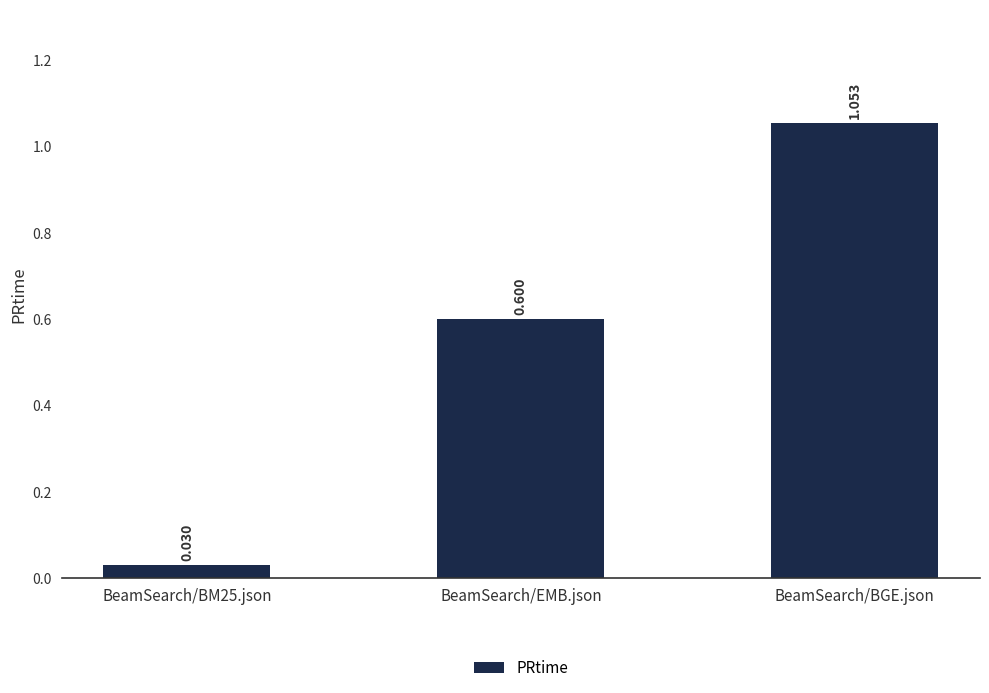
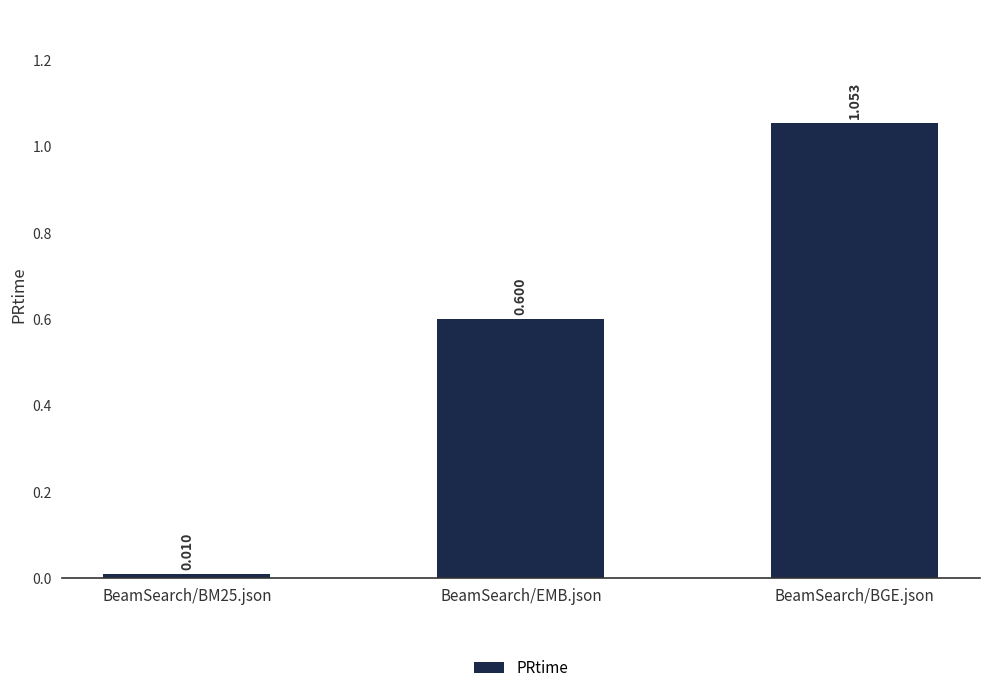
BeamSearch/BM25.json: 0.030 -> 0.010
